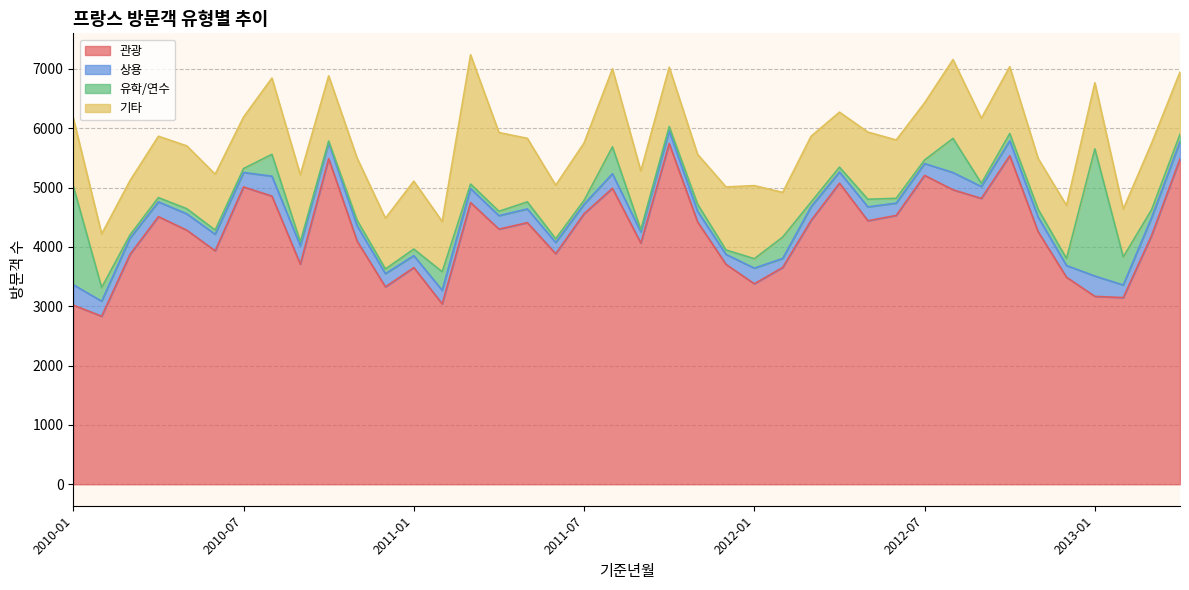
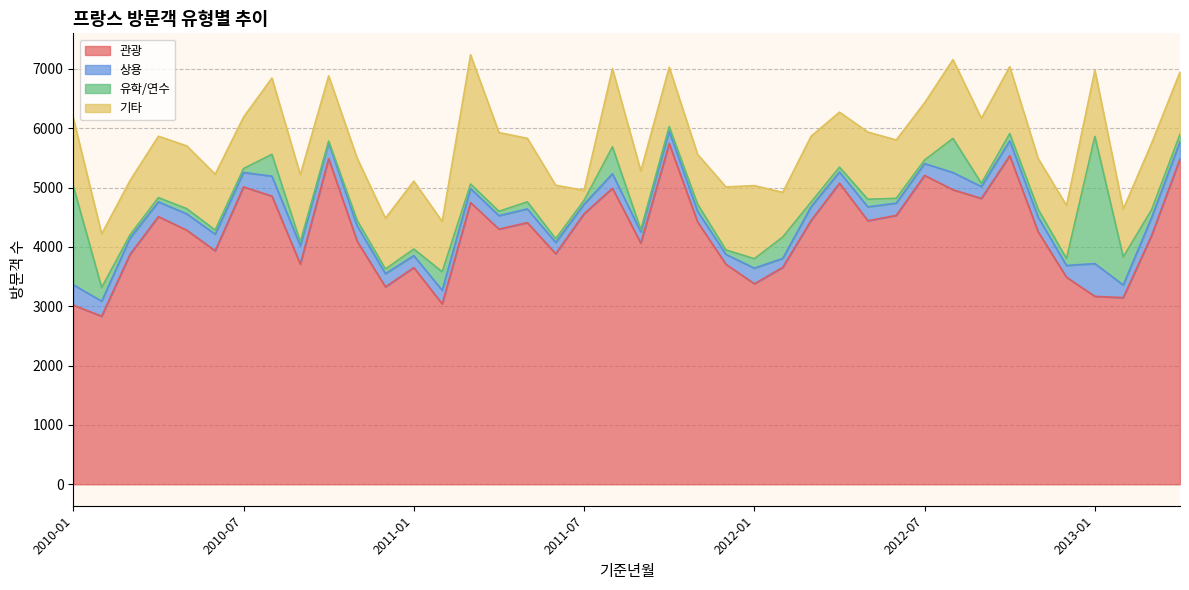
기타, 2011-07: 1000 -> 200
상용, 2013-01: 300 -> 600
